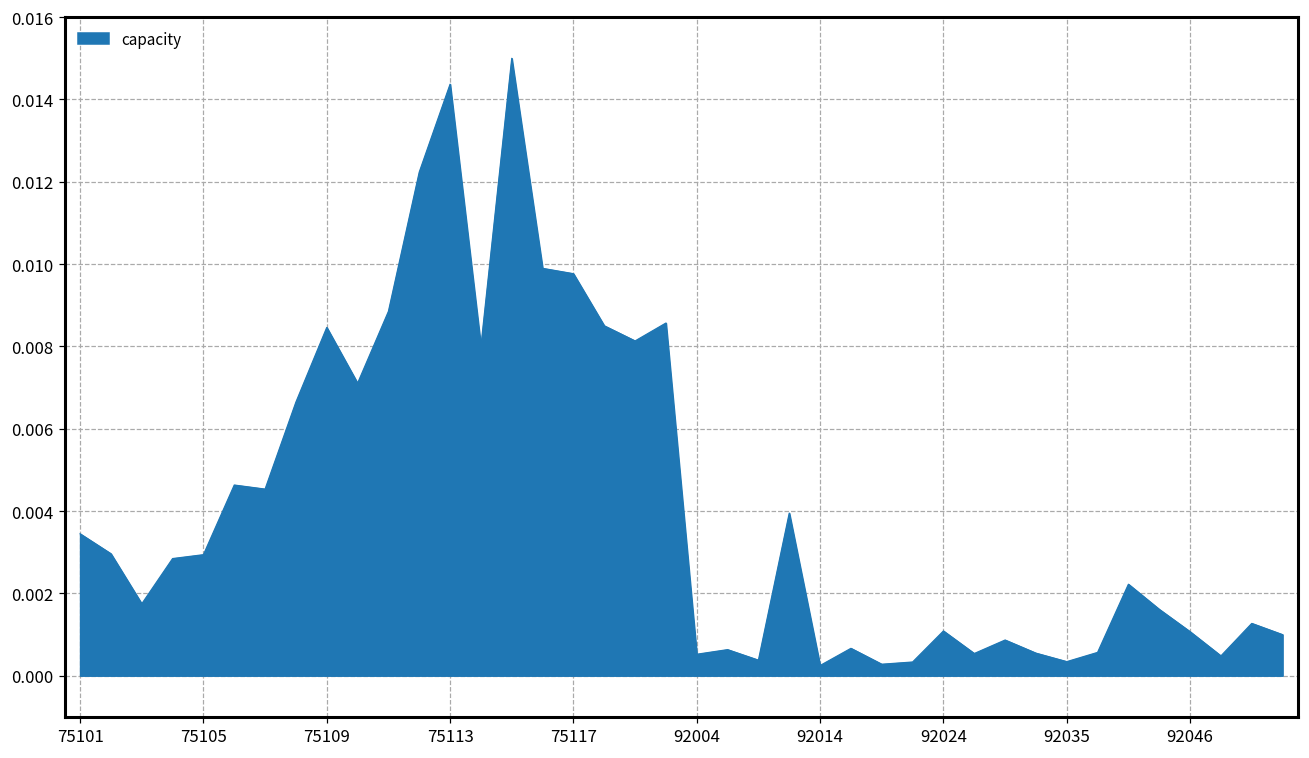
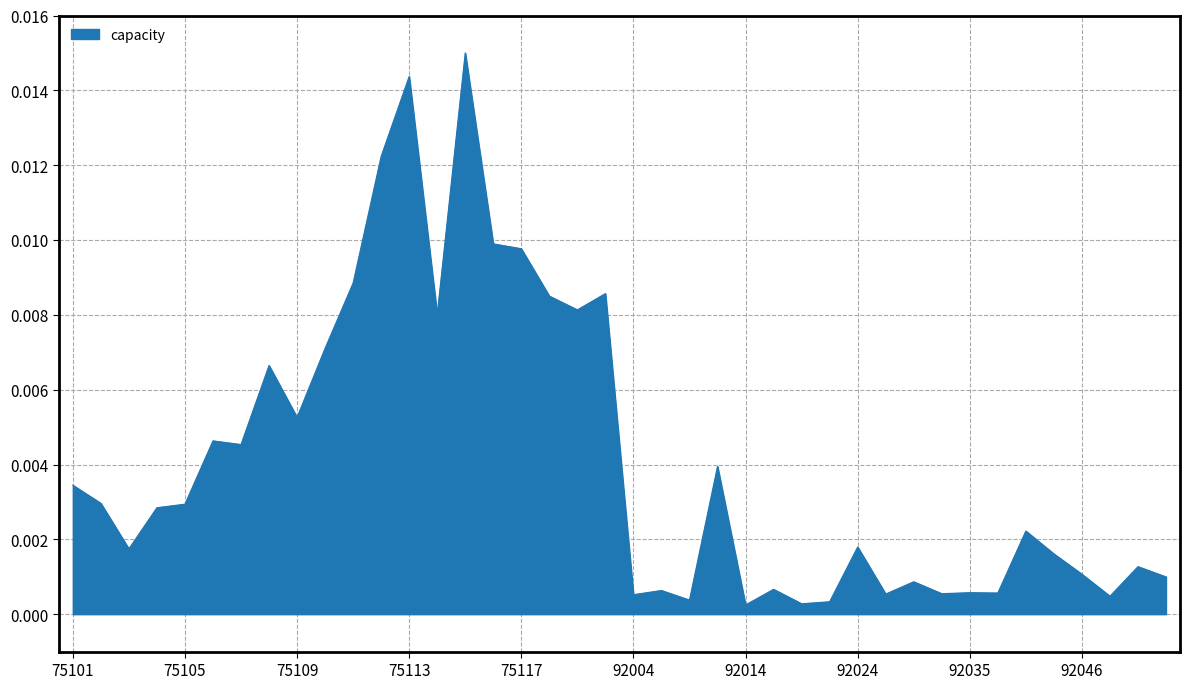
75109: 0.0085 -> 0.0053
92024: 0.0011 -> 0.0018
92035: 0.0003 -> 0.0006
